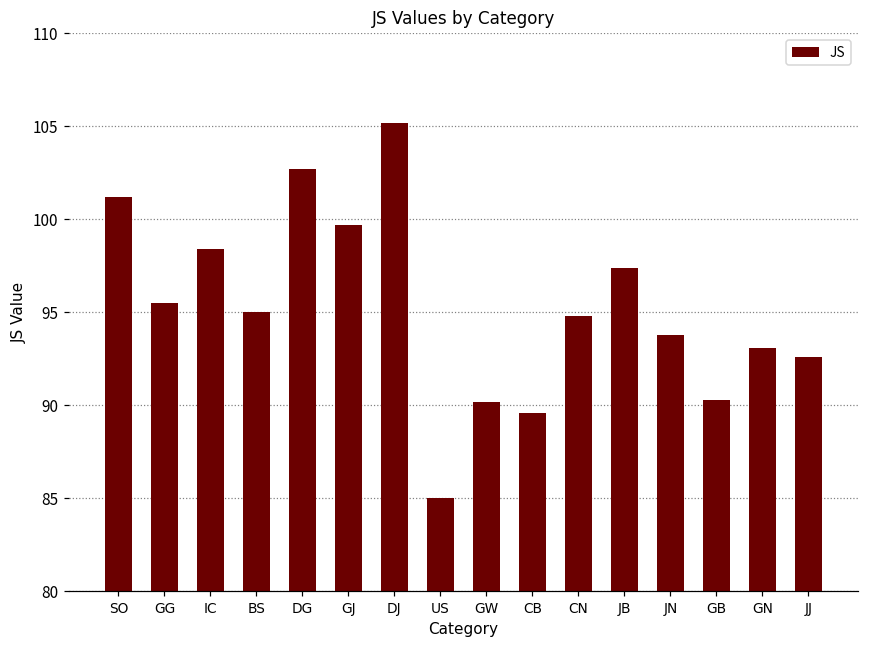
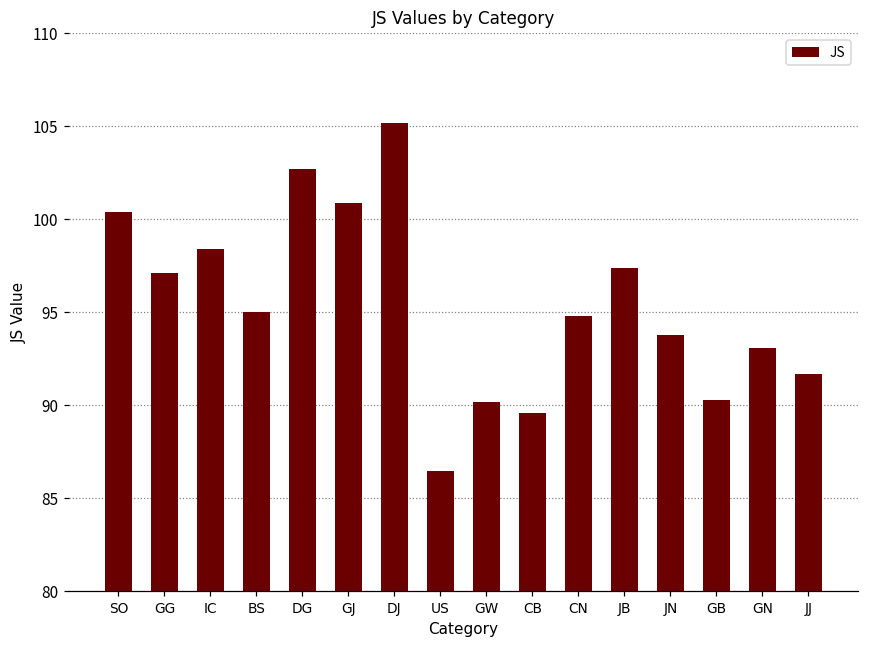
SO: 101.2 -> 100.4
GG: 95.5 -> 97.1
GJ: 99.7 -> 100.9
US: 85.0 -> 86.5
JJ: 92.6 -> 91.7
